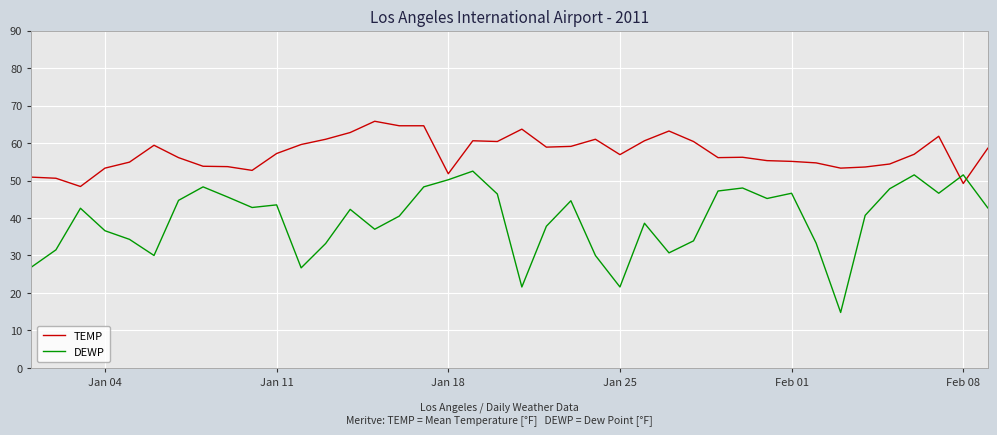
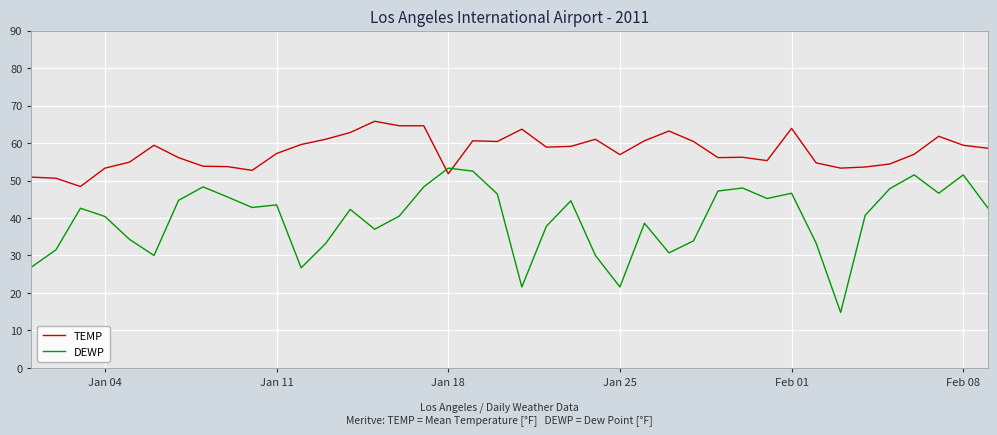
DEWP, Jan 04: 37 -> 40
DEWP, Jan 18: 50 -> 53
TEMP, Feb 01: 55 -> 64
TEMP, Feb 08: 49 -> 59
